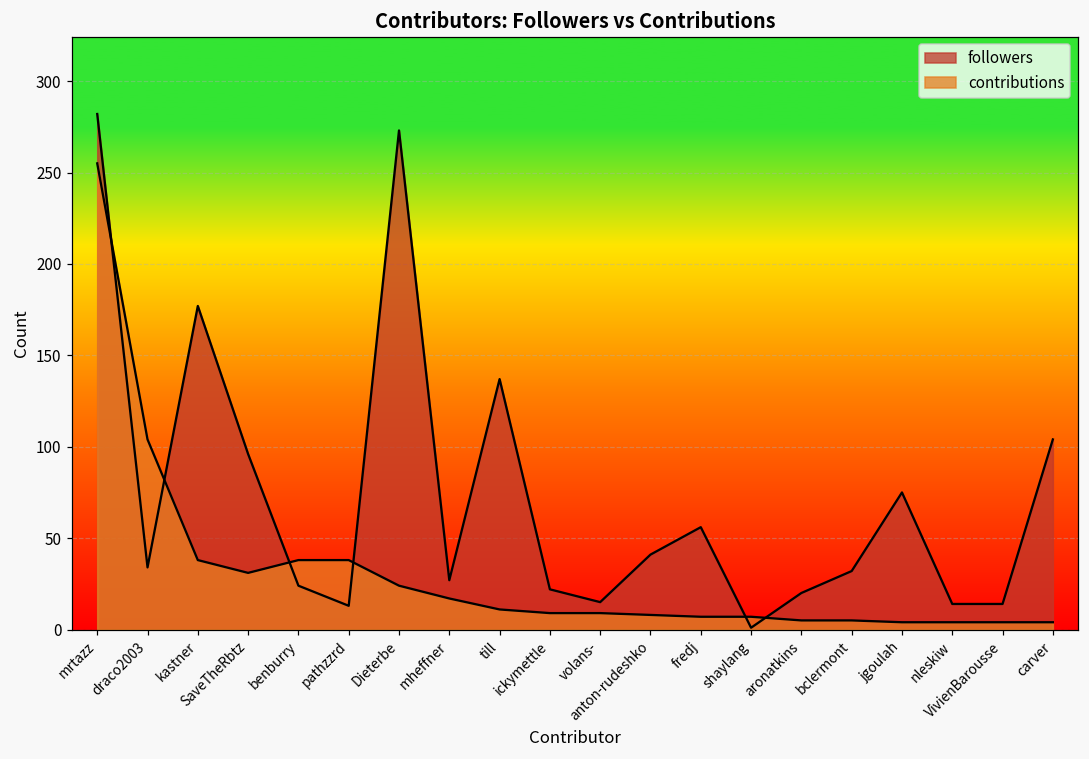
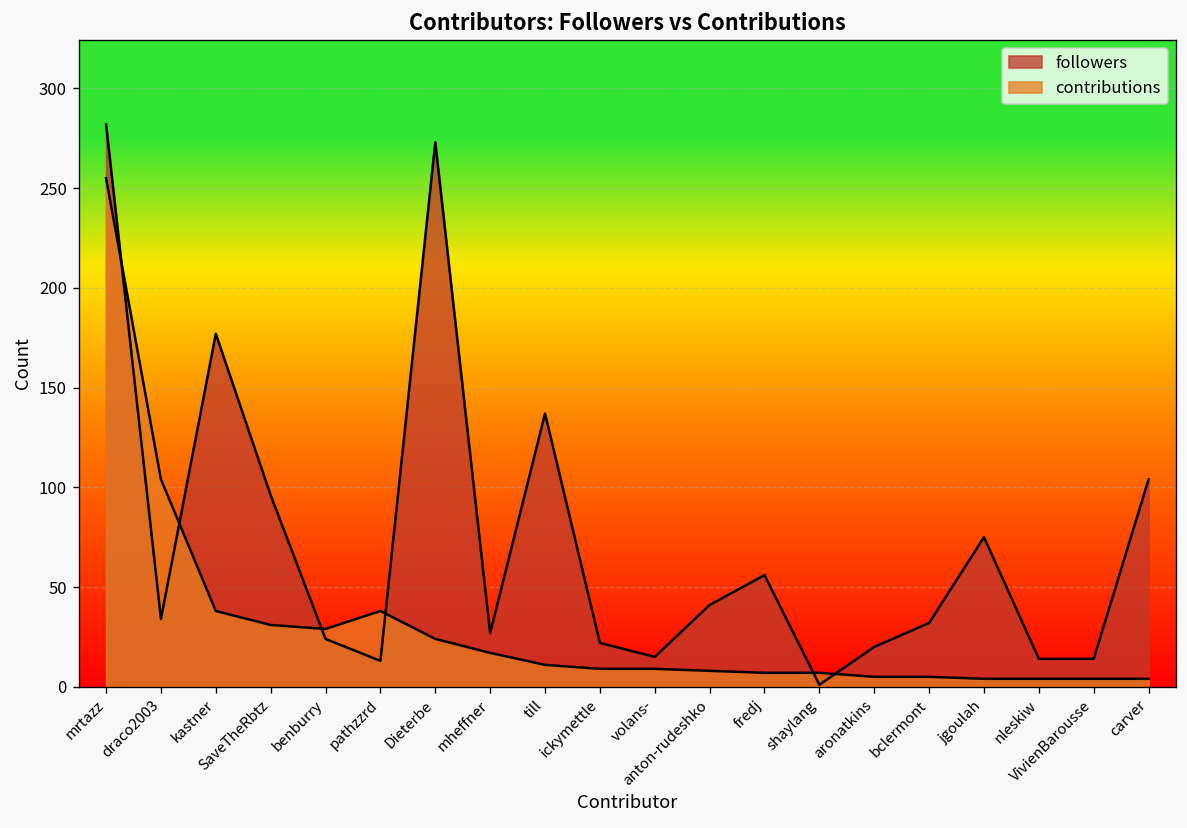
contributions, benburry: 38 -> 29
